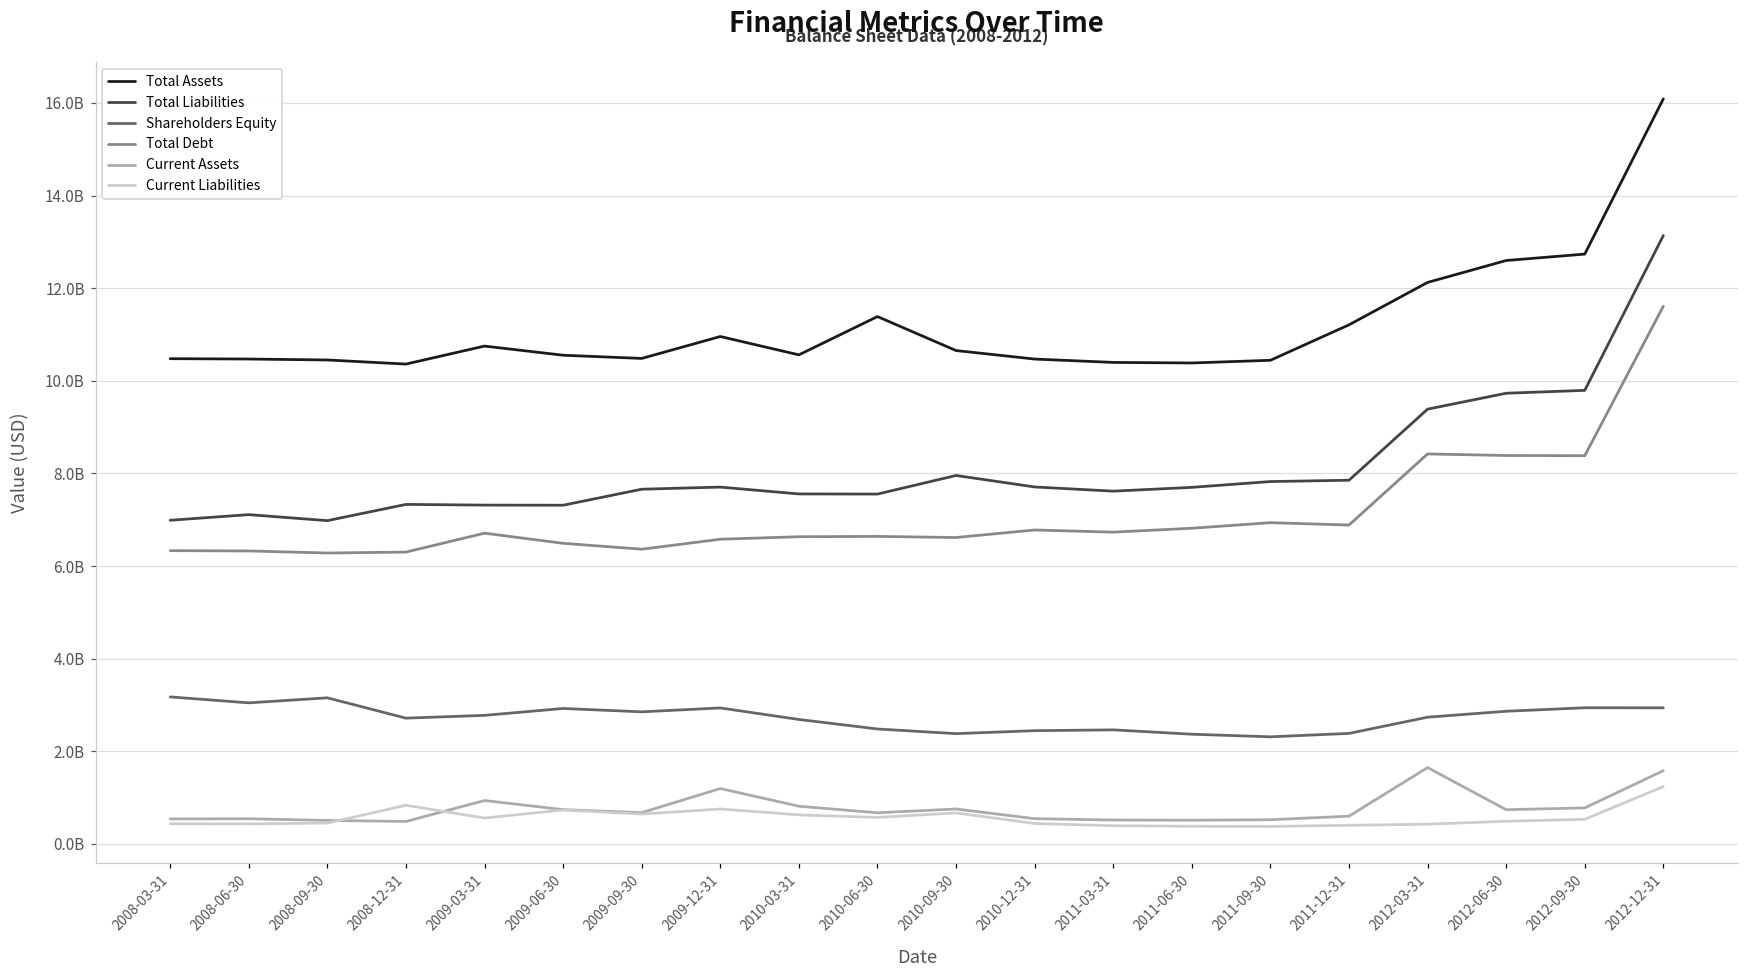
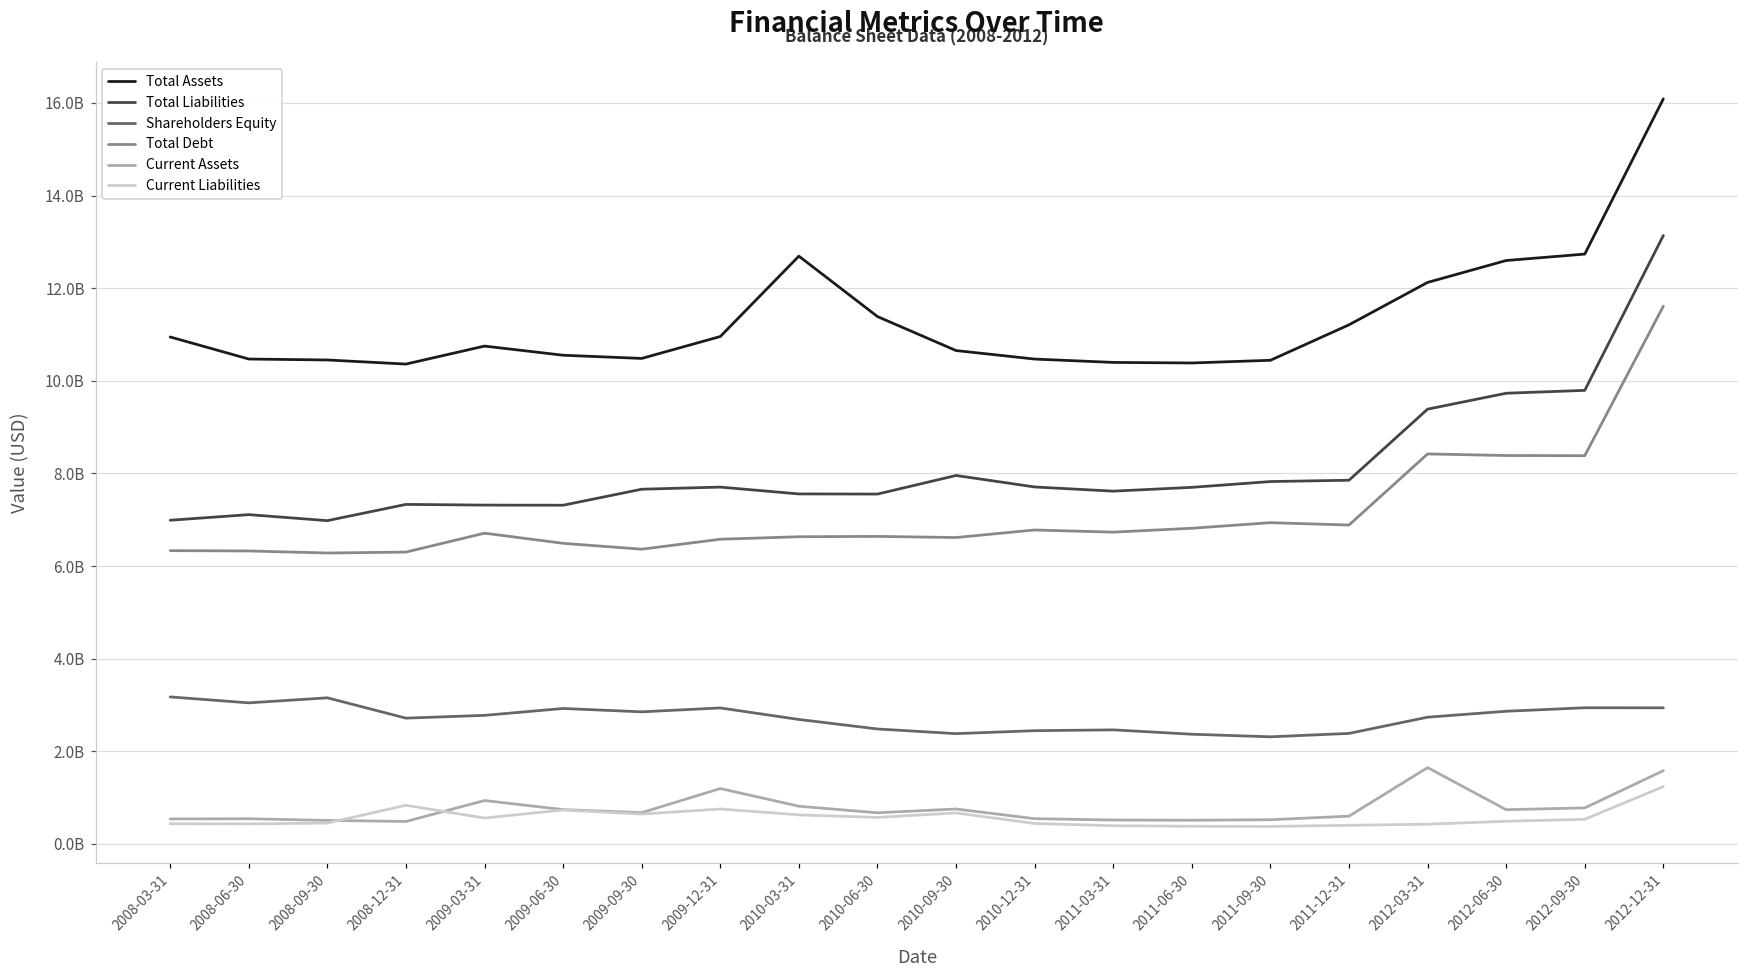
Total Assets, 2008-03-31: 10500000000 -> 10900000000
Total Assets, 2010-03-31: 10600000000 -> 12700000000
